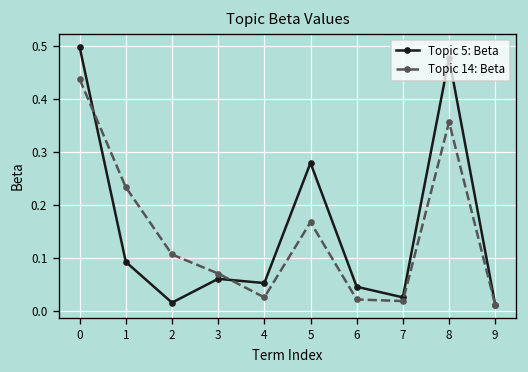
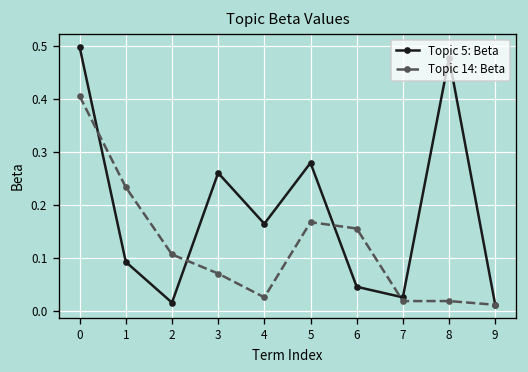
Topic 14: Beta, 0: 0.44 -> 0.41
Topic 5: Beta, 3: 0.06 -> 0.26
Topic 5: Beta, 4: 0.05 -> 0.16
Topic 14: Beta, 6: 0.02 -> 0.16
Topic 14: Beta, 8: 0.36 -> 0.02
